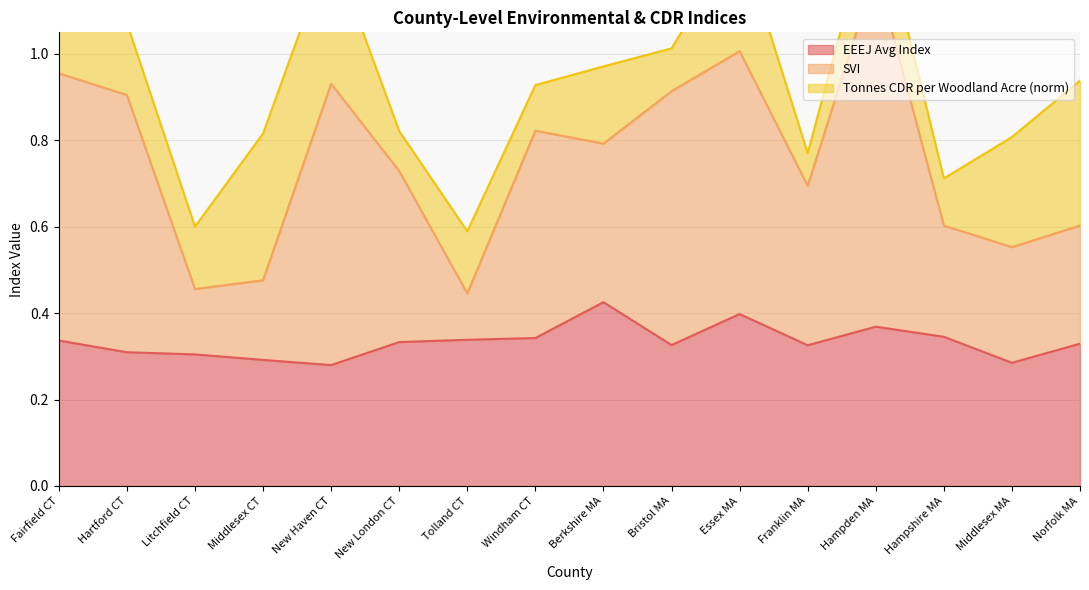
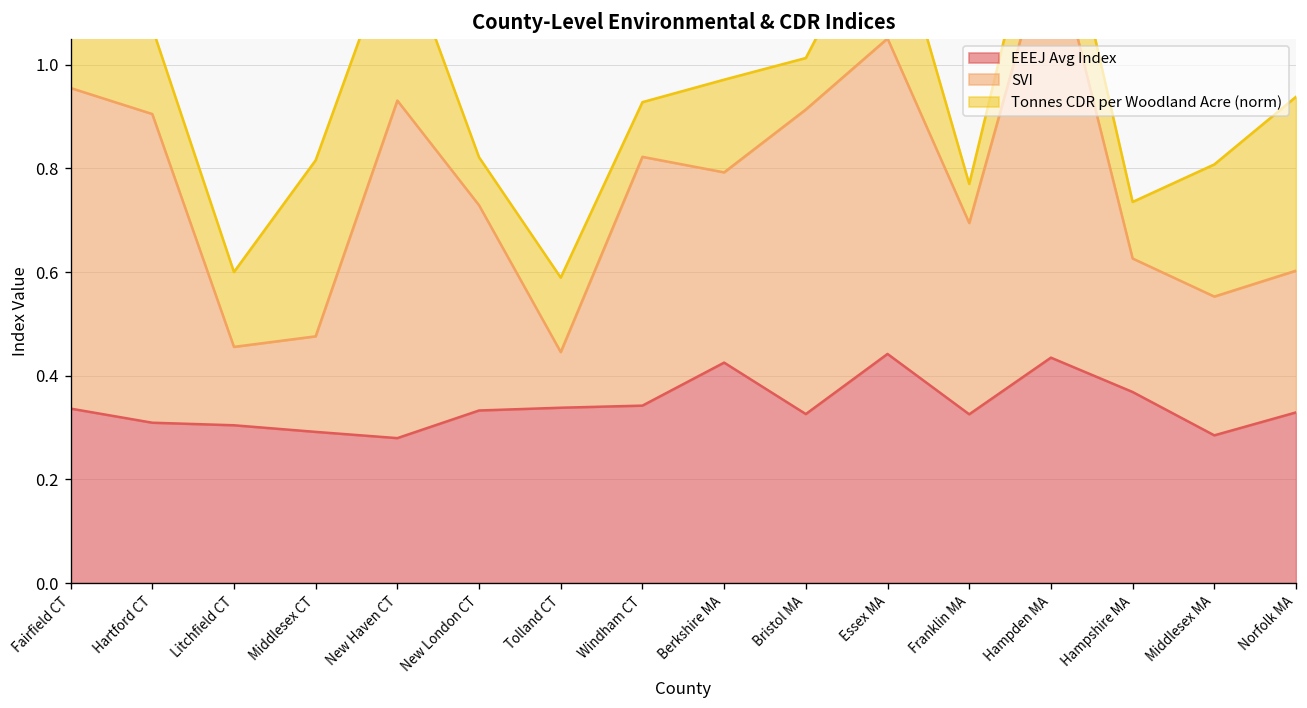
EEEJ Avg Index, Essex MA: 0.40 -> 0.44
EEEJ Avg Index, Hampden MA: 0.37 -> 0.43
EEEJ Avg Index, Hampshire MA: 0.35 -> 0.37
